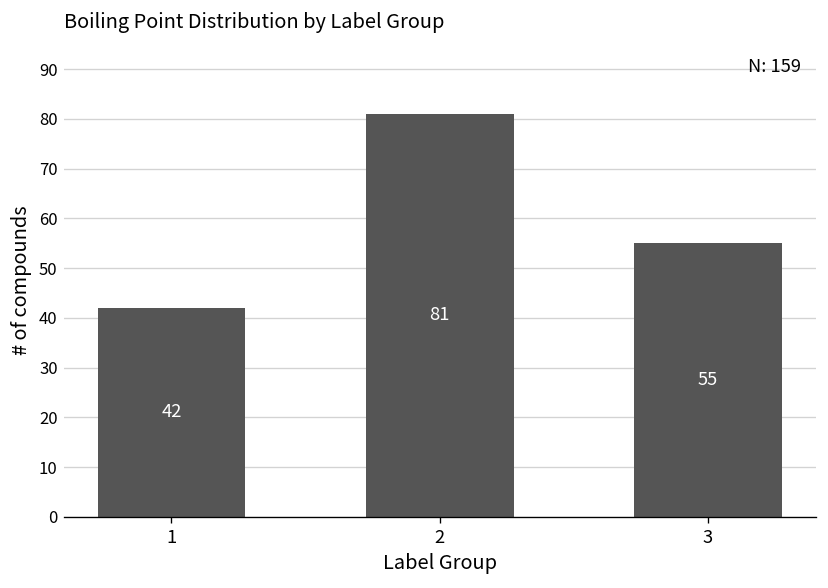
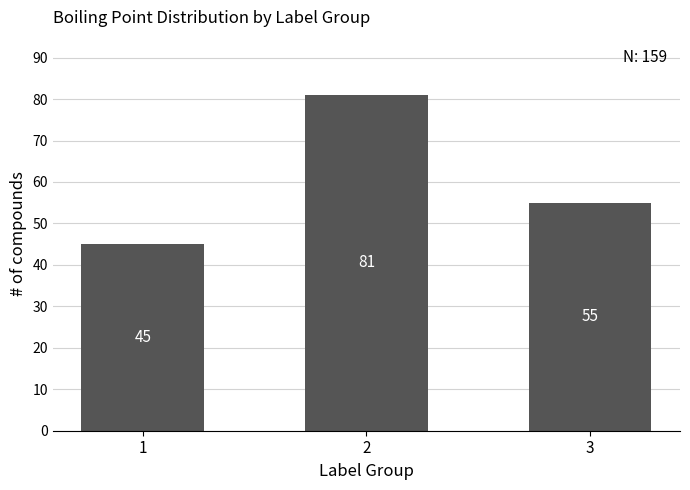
1: 42 -> 45
